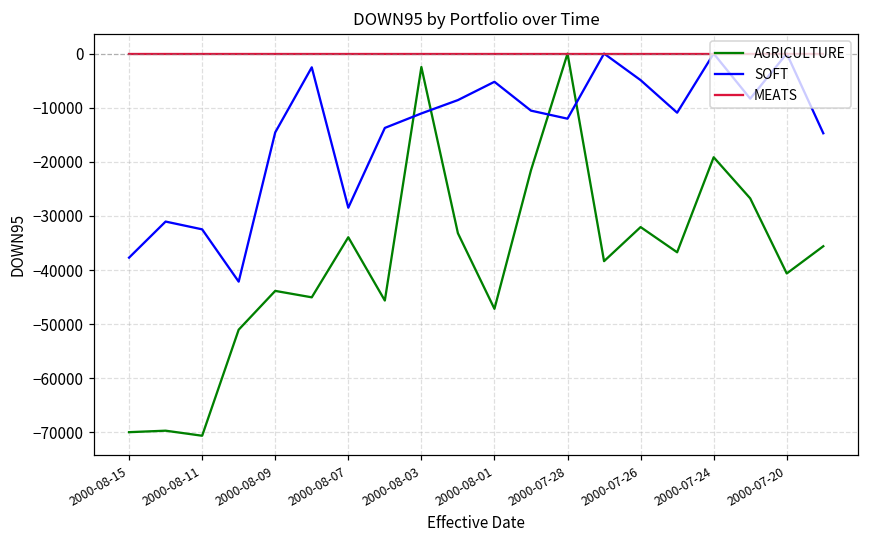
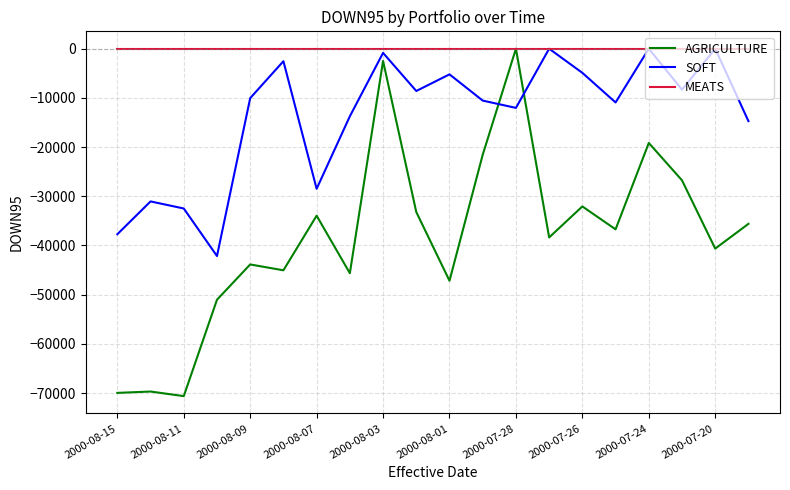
SOFT, 2000-08-09: -15000 -> -10000
SOFT, 2000-08-03: -11000 -> -1000
